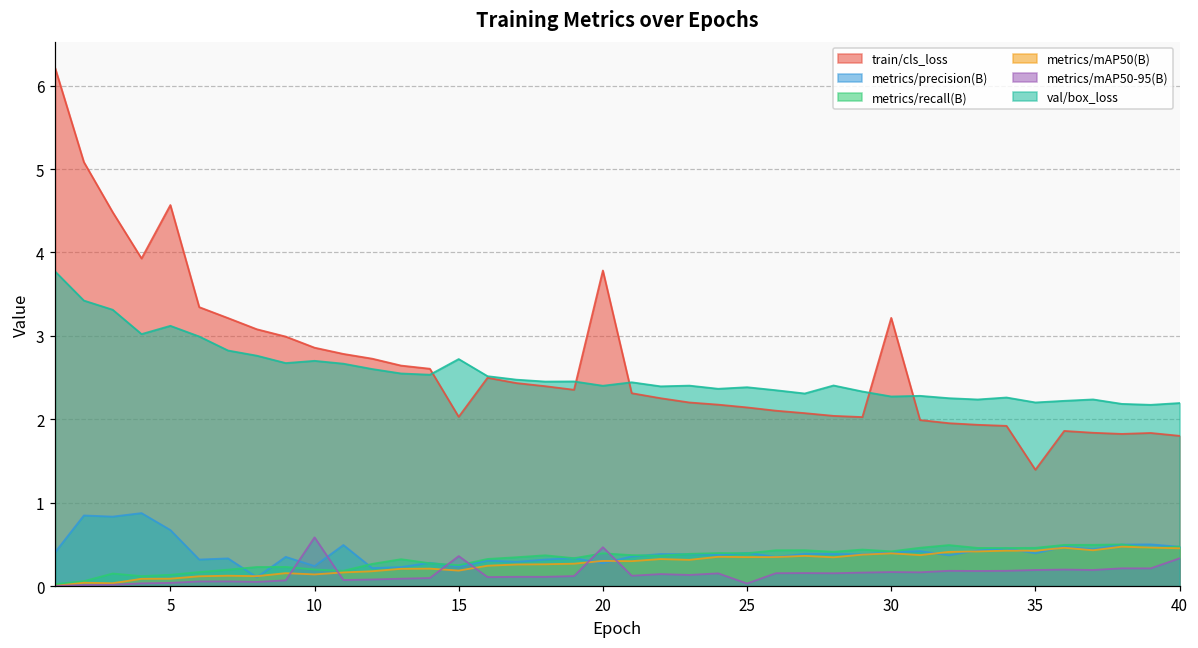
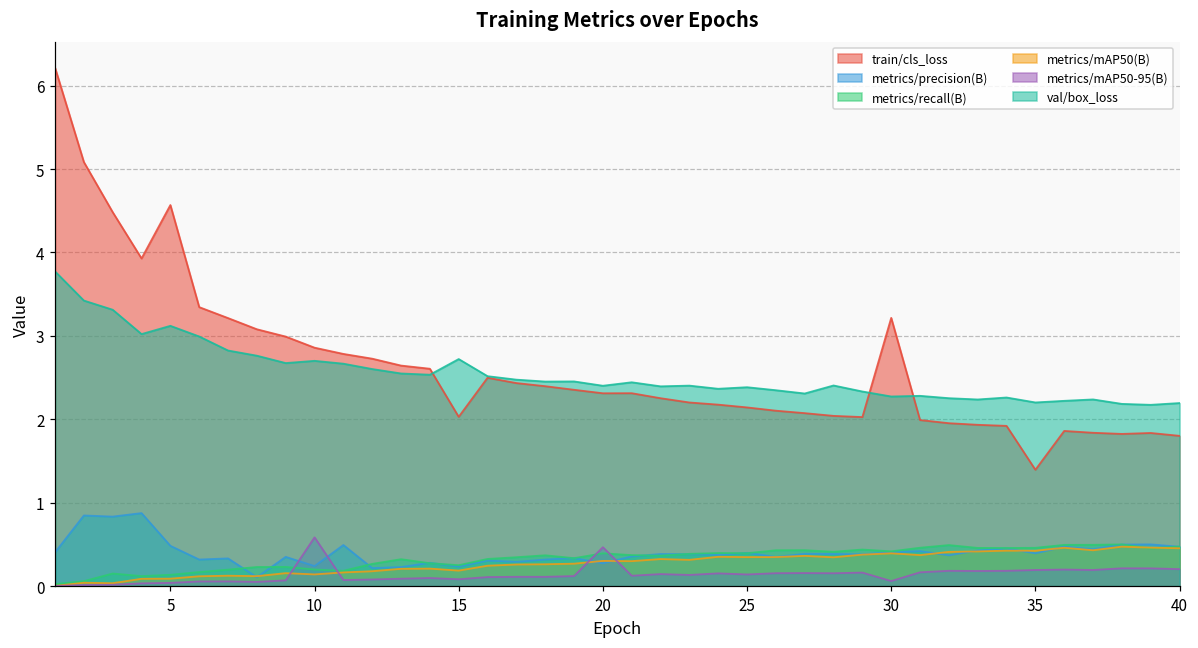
metrics/precision(B), 5: 0.7 -> 0.5
metrics/mAP50-95(B), 15: 0.4 -> 0.1
train/cls_loss, 20: 3.8 -> 2.3
metrics/mAP50-95(B), 25: 0.0 -> 0.1
metrics/mAP50-95(B), 30: 0.2 -> 0.1
metrics/mAP50-95(B), 40: 0.3 -> 0.2
